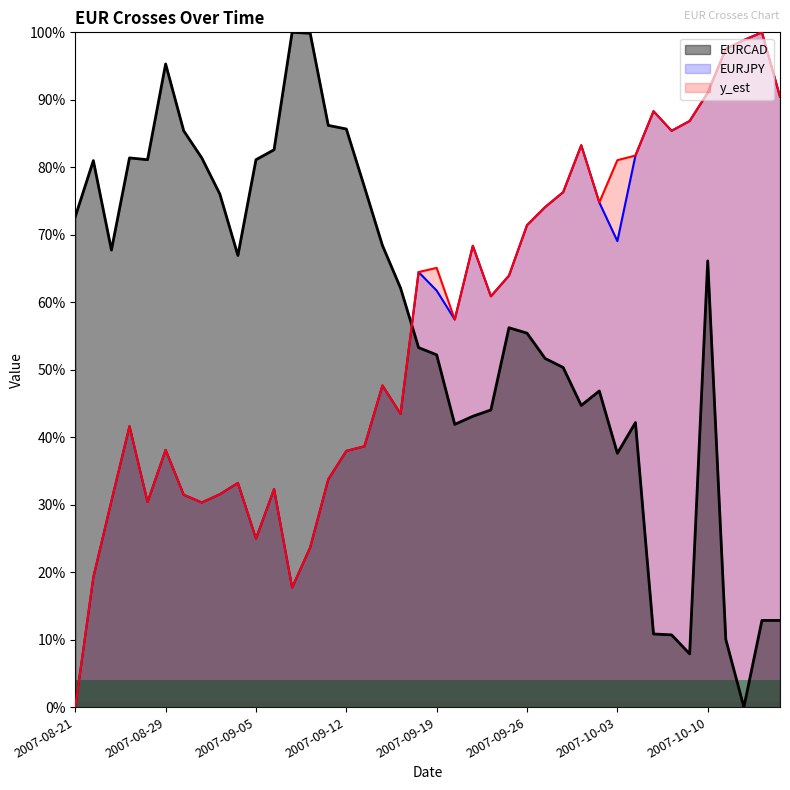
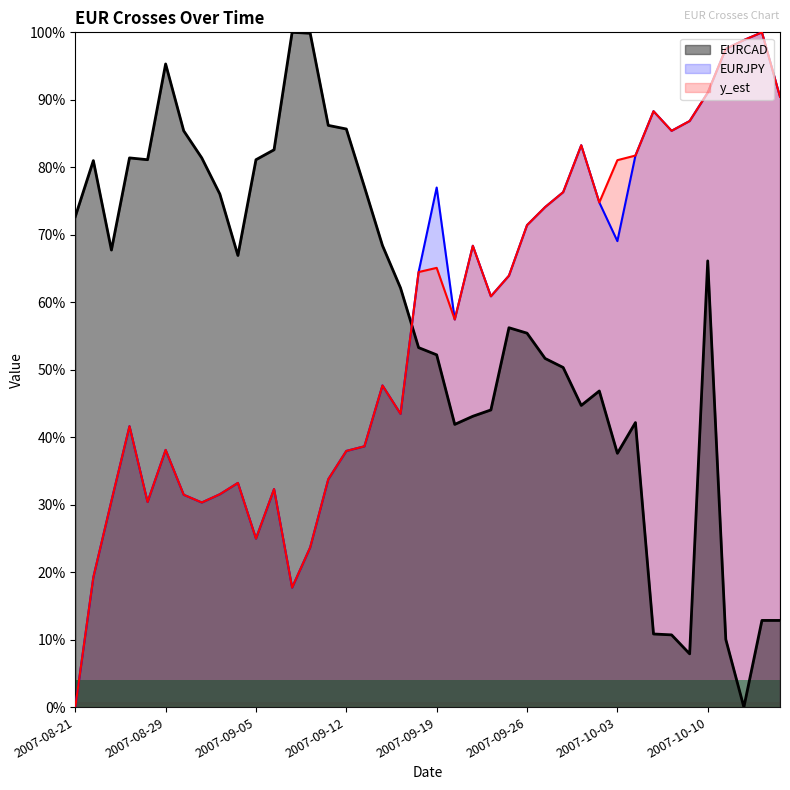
EURJPY, 2007-09-19: 62% -> 77%
